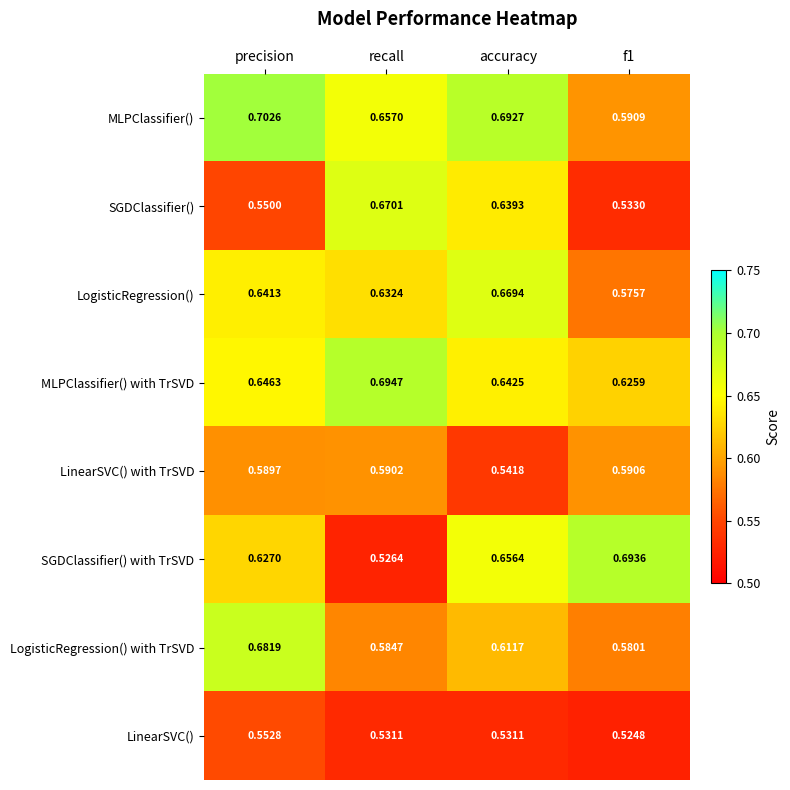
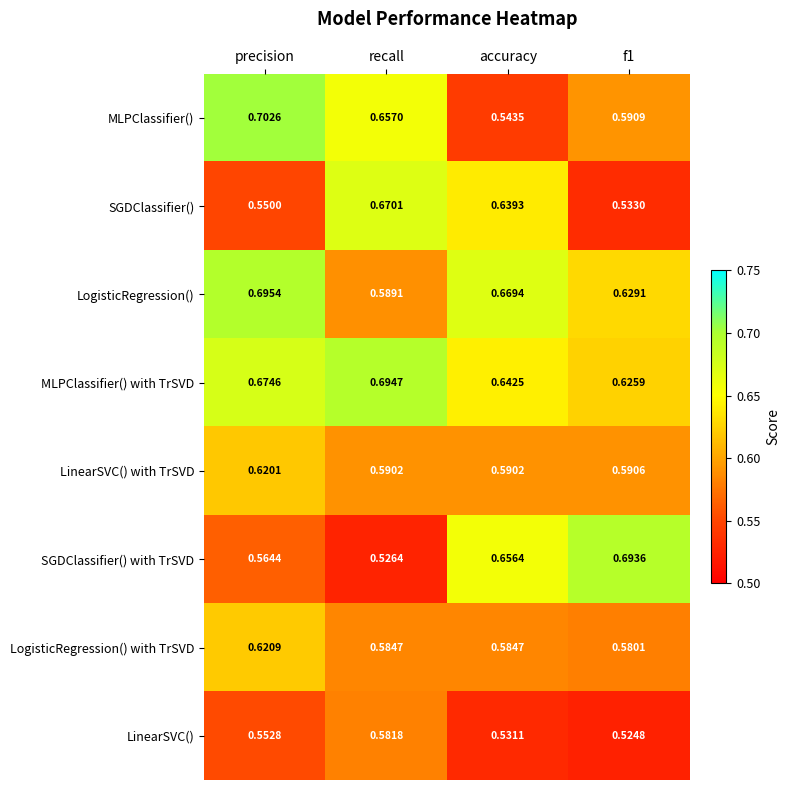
MLPClassifier(), accuracy: 0.6927 -> 0.5435
LogisticRegression(), precision: 0.6413 -> 0.6954
LogisticRegression(), recall: 0.6324 -> 0.5891
LogisticRegression(), f1: 0.5757 -> 0.6291
MLPClassifier() with TrSVD, precision: 0.6463 -> 0.6746
LinearSVC() with TrSVD, precision: 0.5897 -> 0.6201
LinearSVC() with TrSVD, accuracy: 0.5418 -> 0.5902
SGDClassifier() with TrSVD, precision: 0.6270 -> 0.5644
LogisticRegression() with TrSVD, precision: 0.6819 -> 0.6209
LogisticRegression() with TrSVD, accuracy: 0.6117 -> 0.5847
LinearSVC(), recall: 0.5311 -> 0.5818
